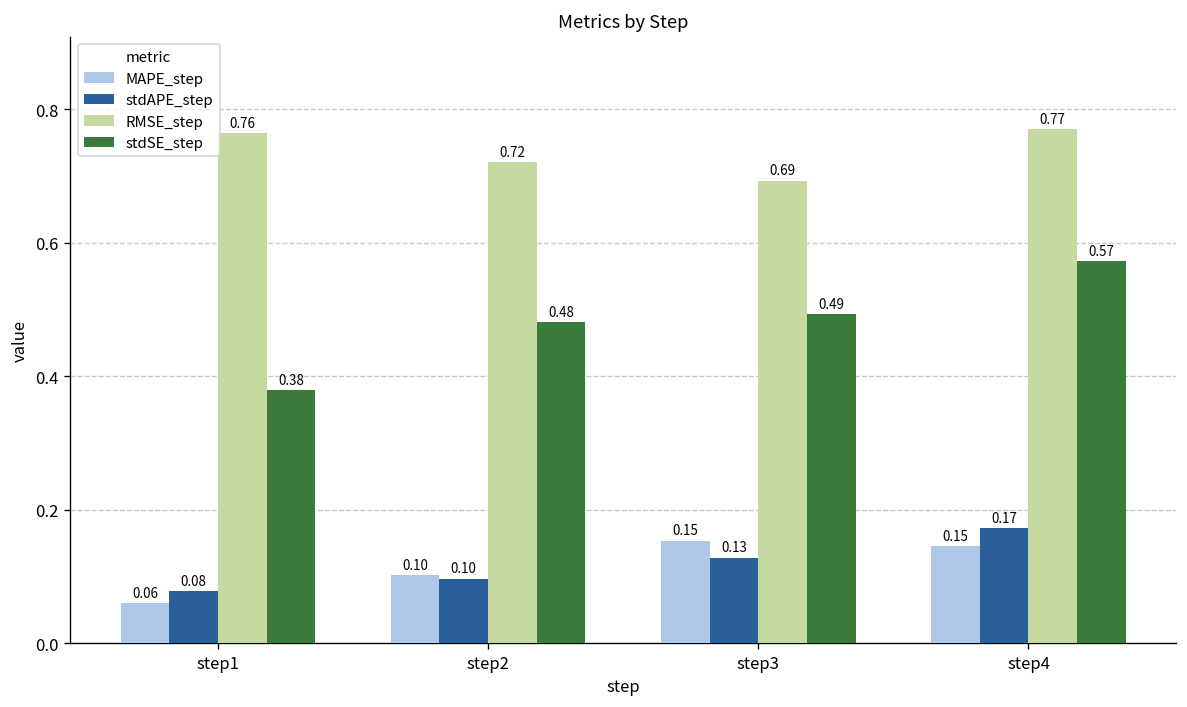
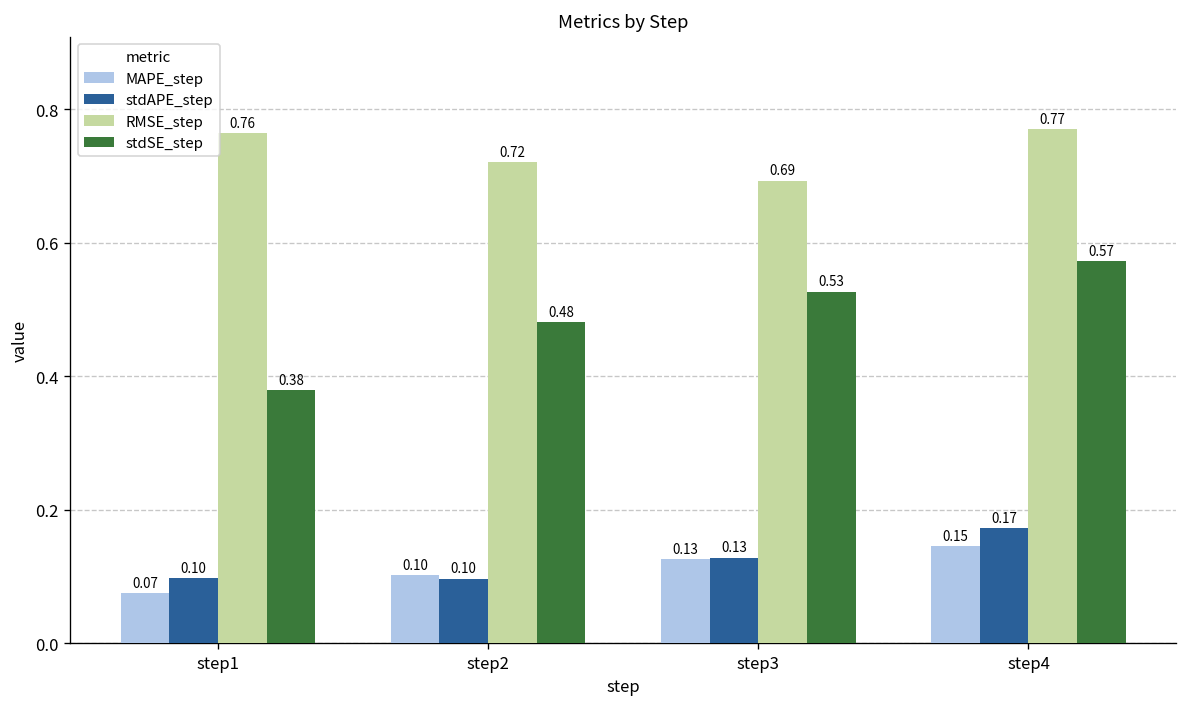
MAPE_step, step1: 0.06 -> 0.07
stdAPE_step, step1: 0.08 -> 0.10
MAPE_step, step3: 0.15 -> 0.13
stdSE_step, step3: 0.49 -> 0.53
